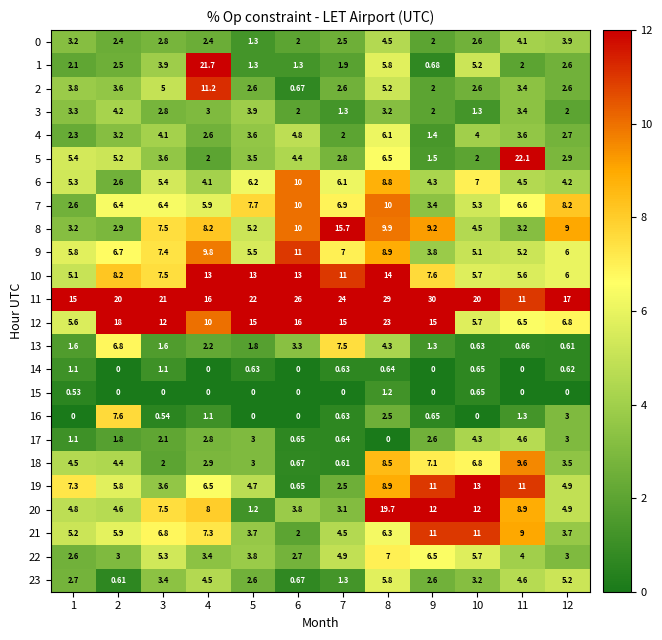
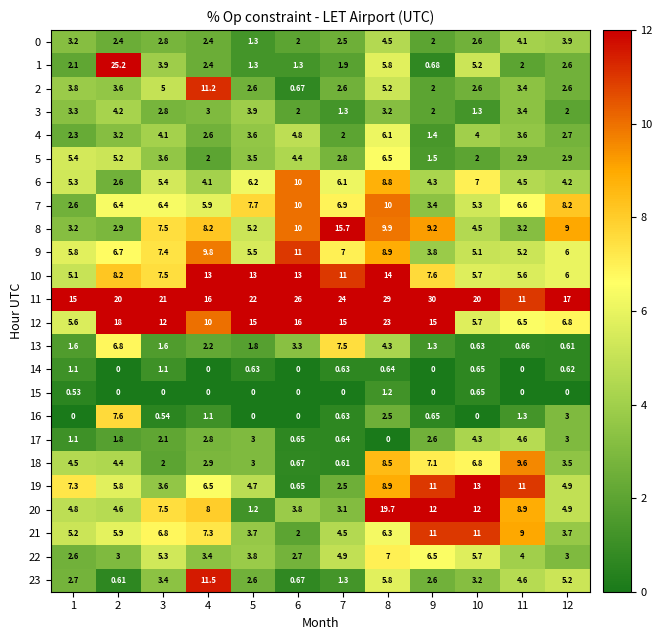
1, 2: 2.5 -> 25.2
1, 4: 21.7 -> 2.4
5, 11: 22.1 -> 2.9
23, 4: 4.5 -> 11.5
